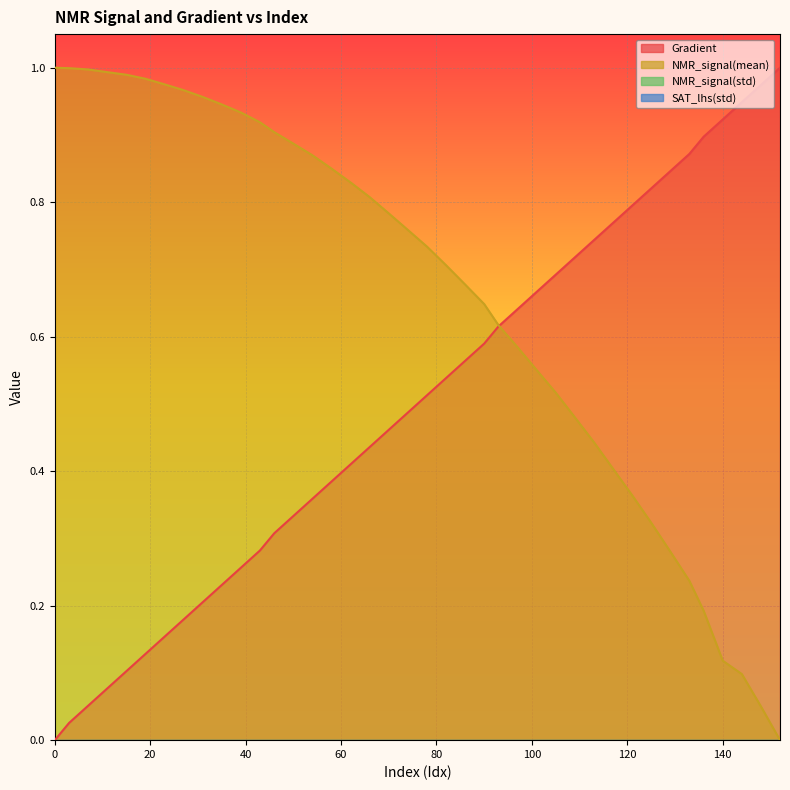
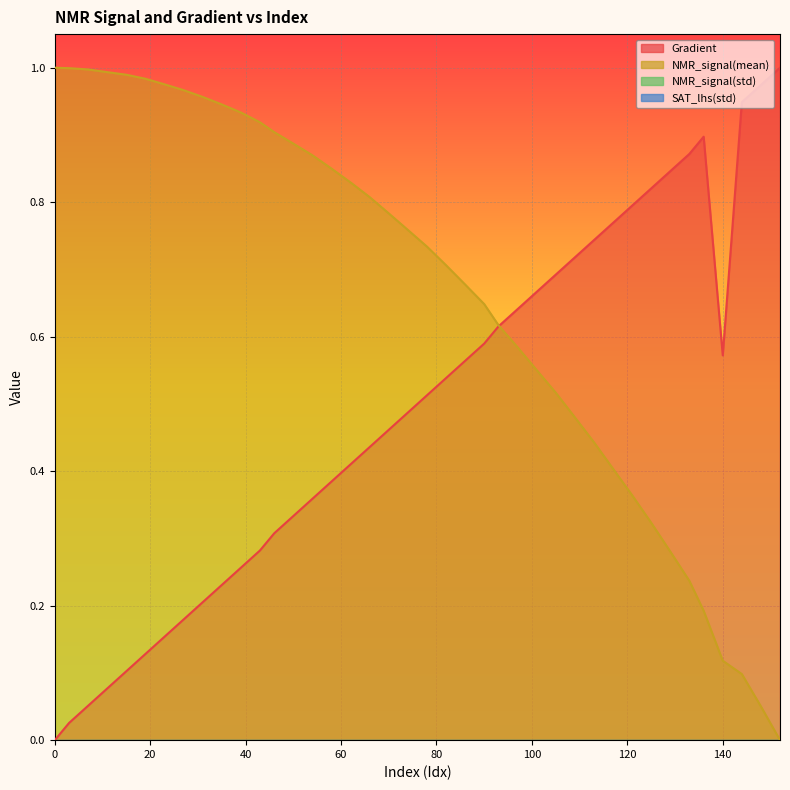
Gradient, 140: 0.92 -> 0.57
